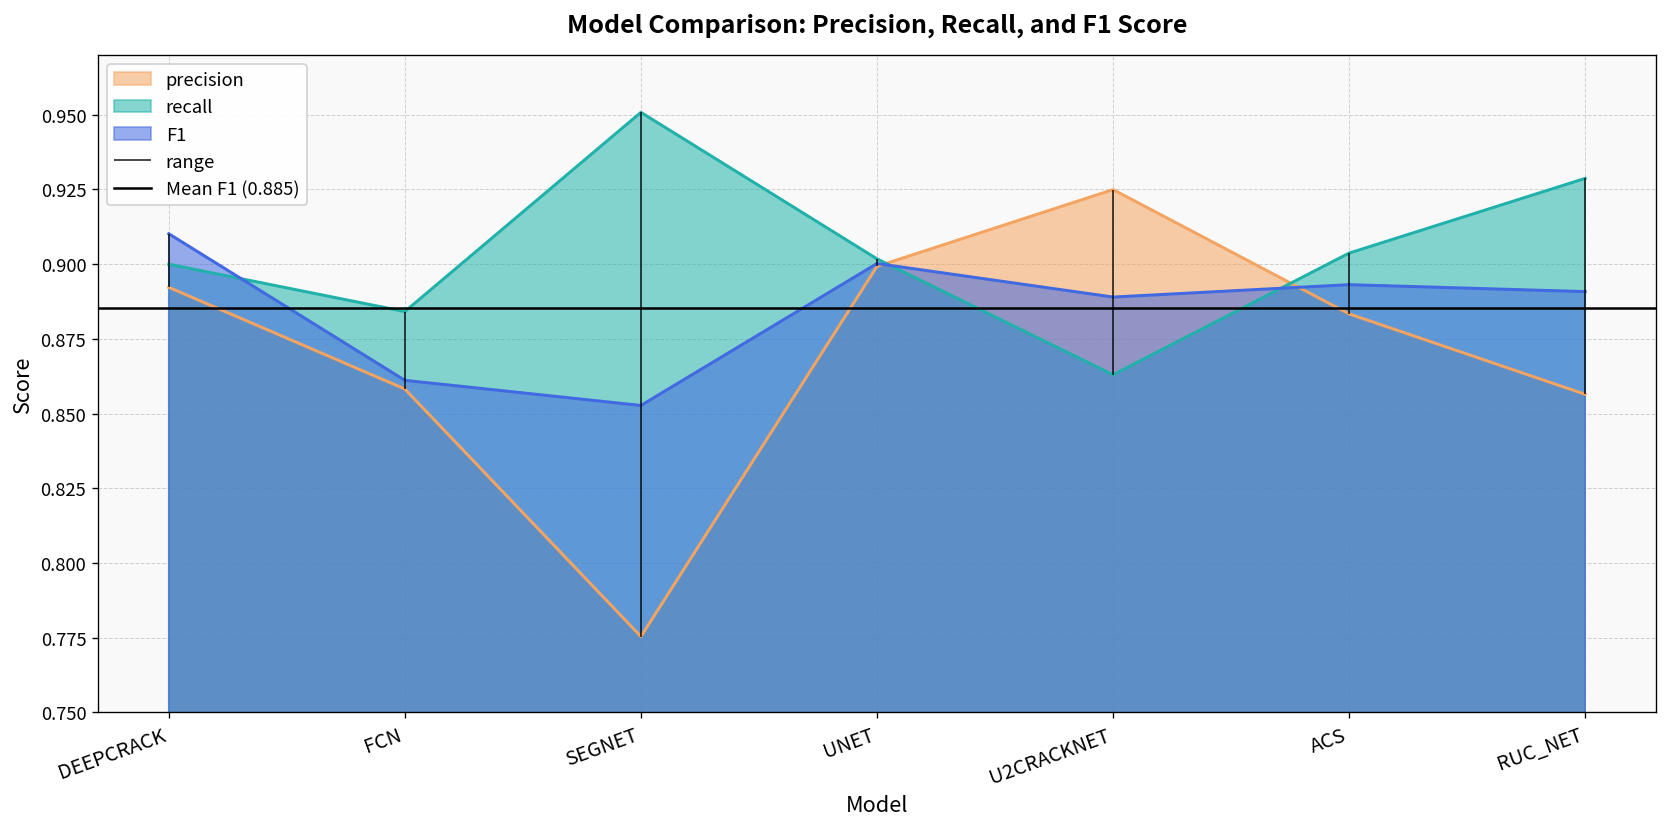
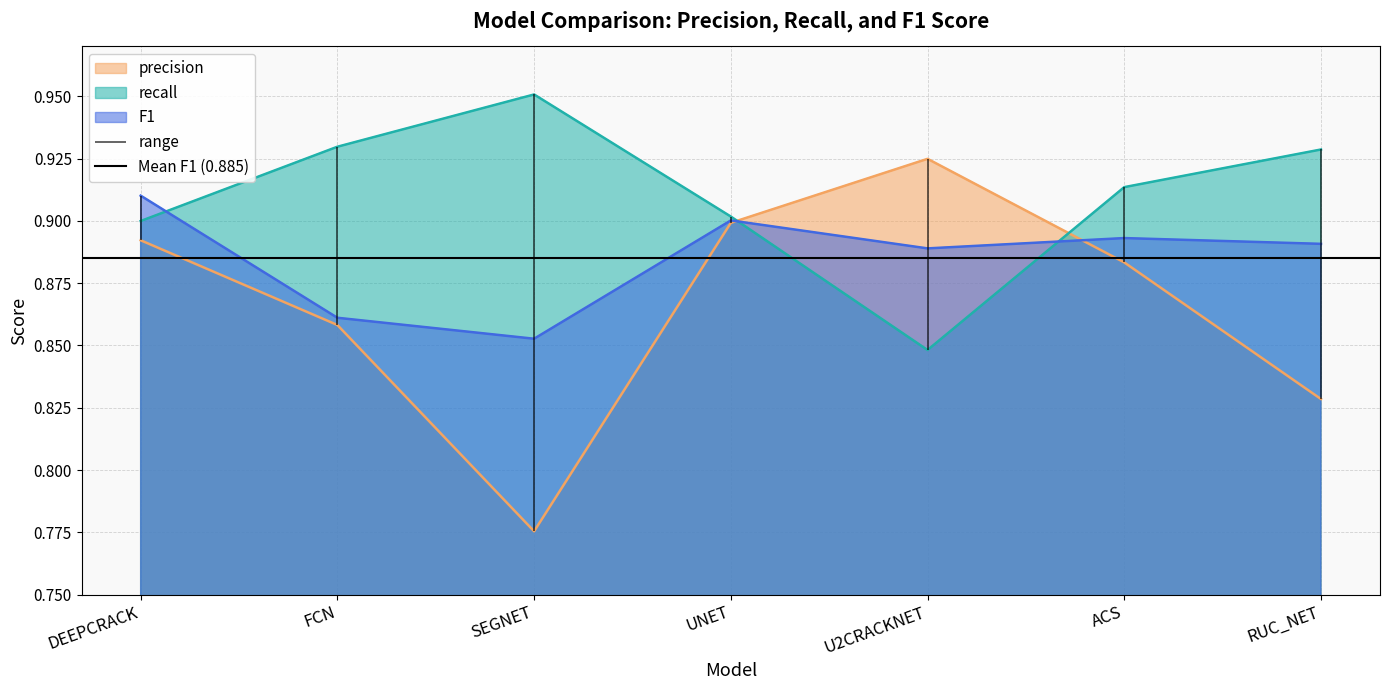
recall, FCN: 0.884 -> 0.930
recall, U2CRACKNET: 0.863 -> 0.848
recall, ACS: 0.904 -> 0.914
precision, RUC_NET: 0.856 -> 0.828
